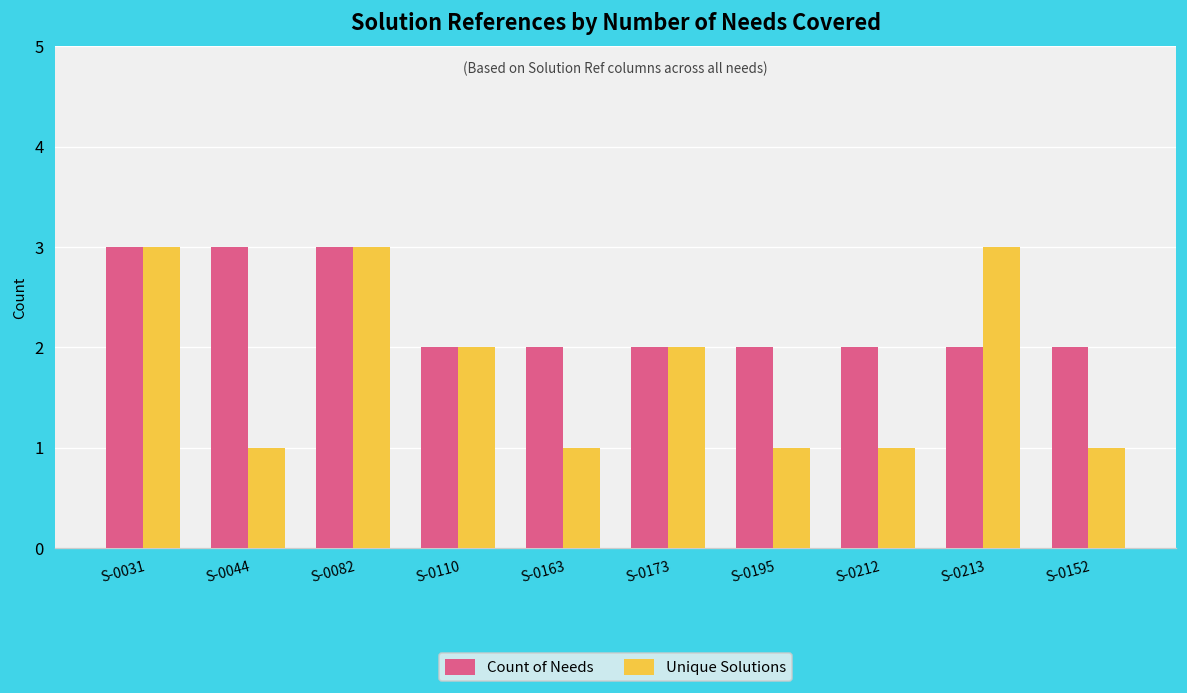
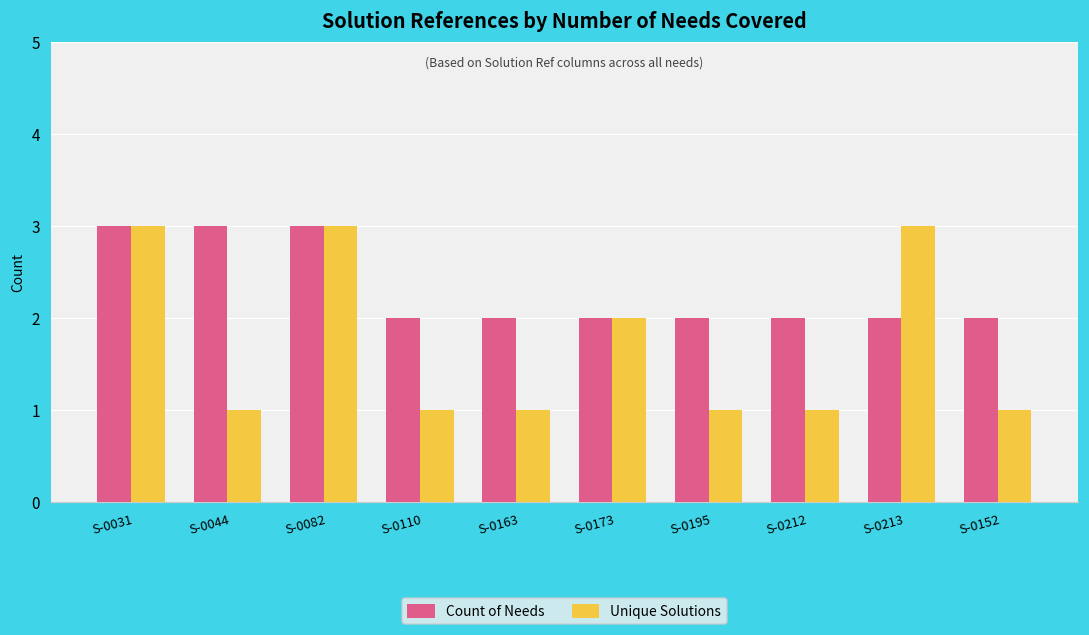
Unique Solutions, S-0110: 2 -> 1
